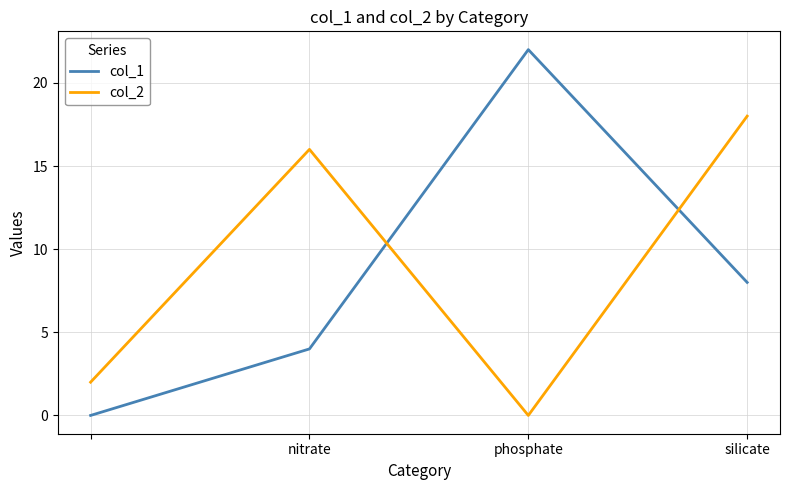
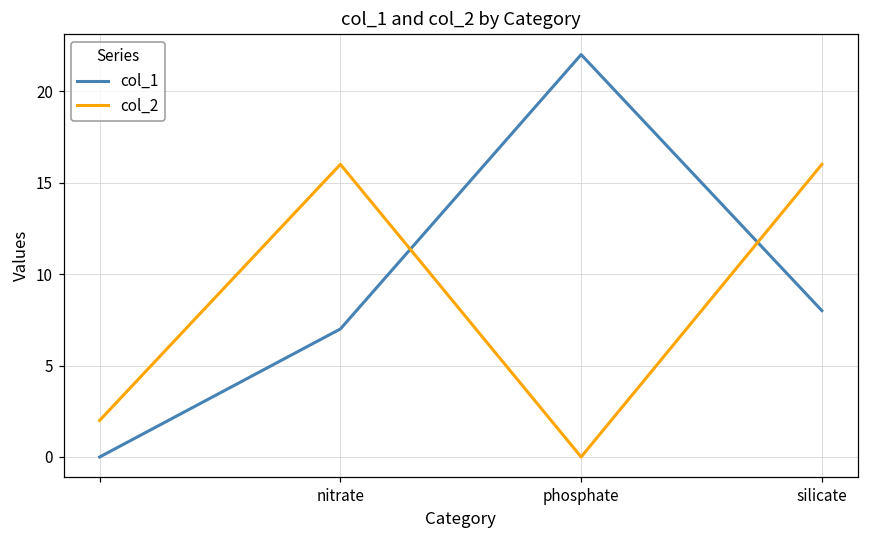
col_1, nitrate: 4 -> 7
col_2, silicate: 18 -> 16
